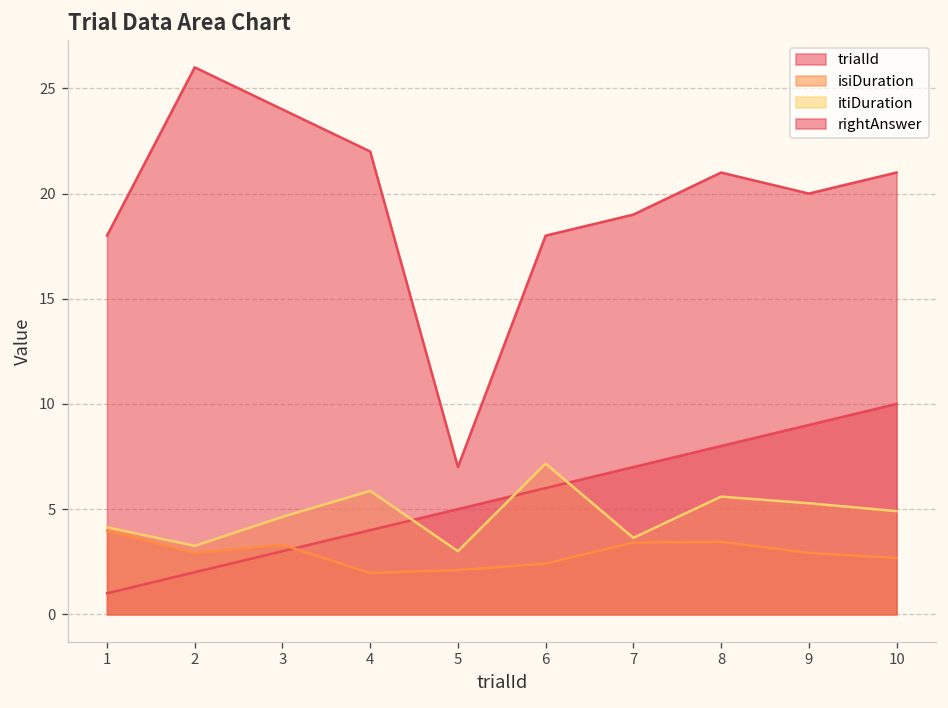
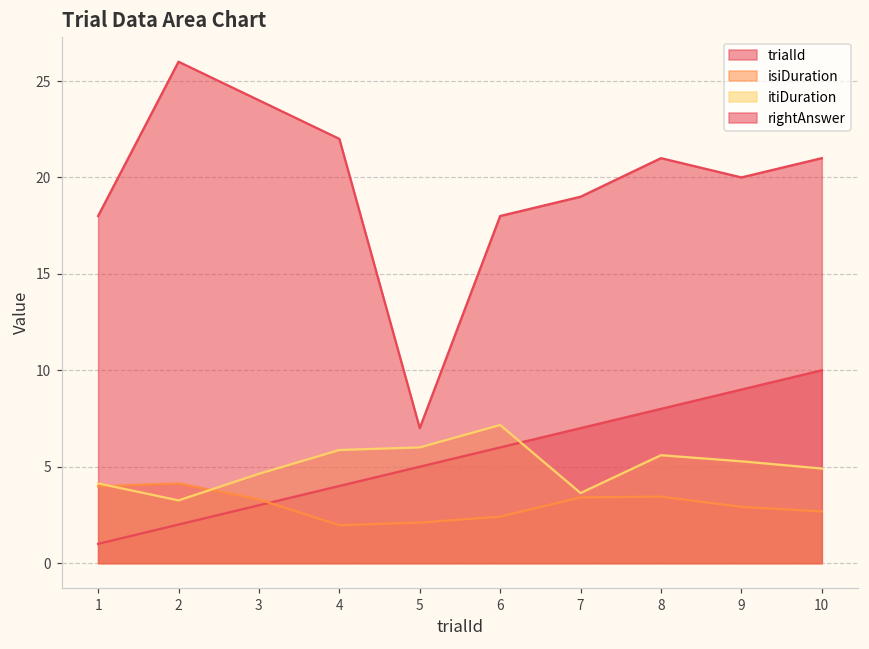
isiDuration, 2: 2.9 -> 4.1
itiDuration, 5: 3.0 -> 6.0
